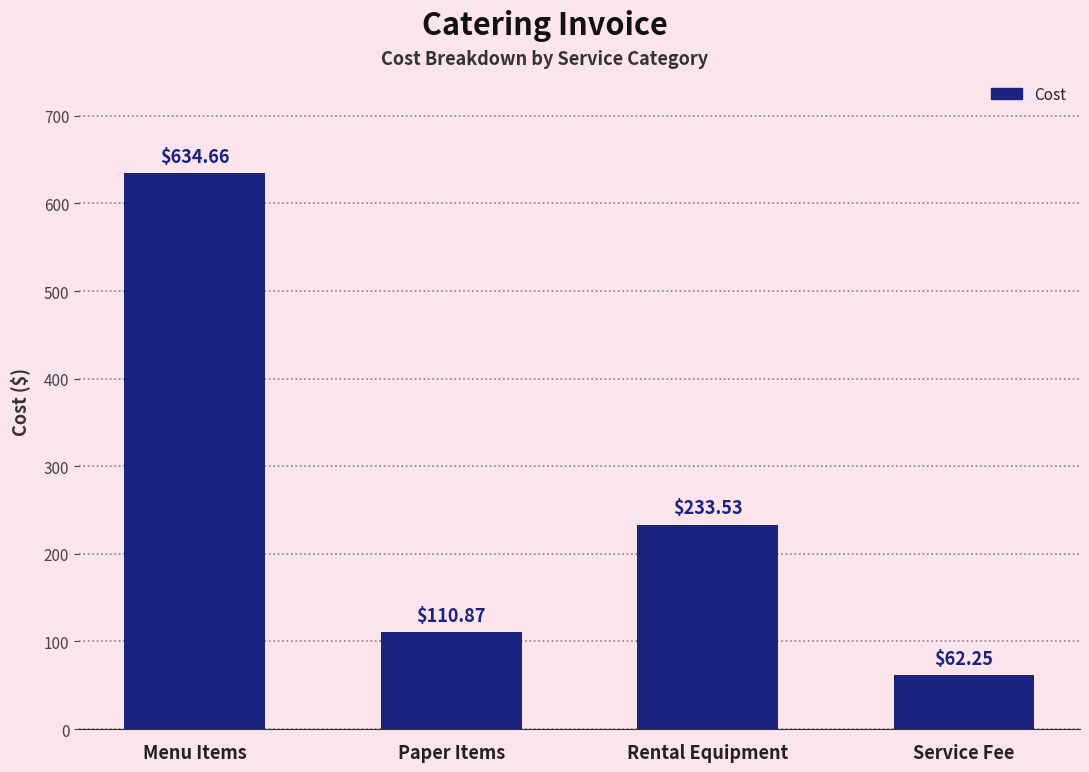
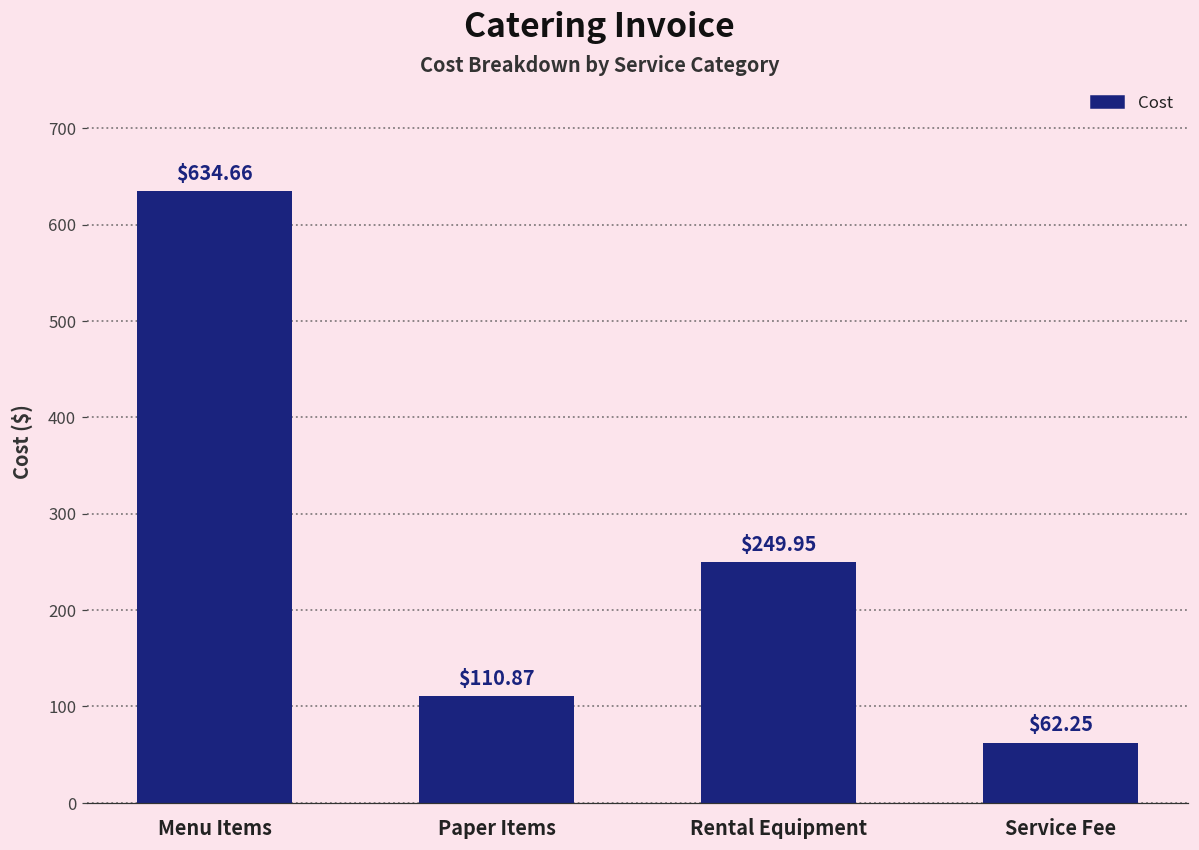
Rental Equipment: $233.53 -> $249.95
